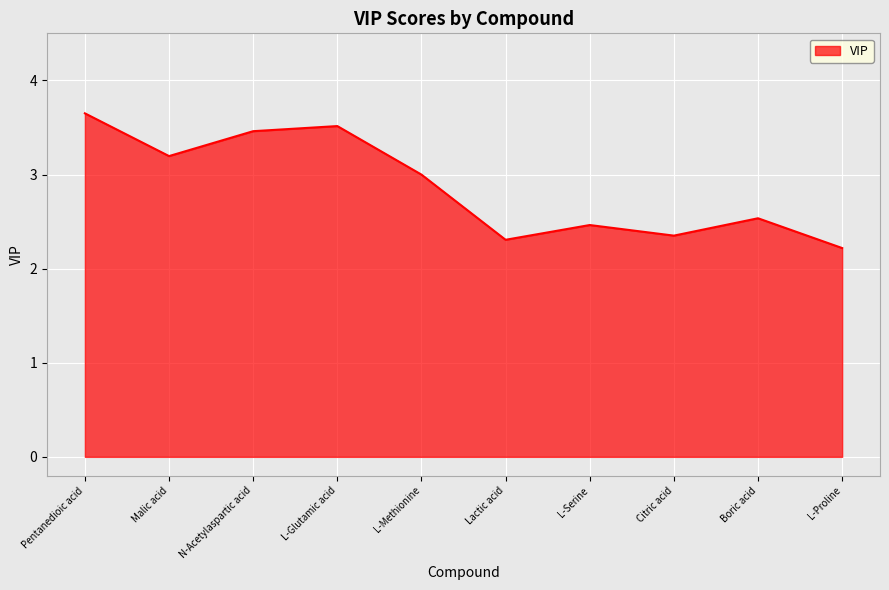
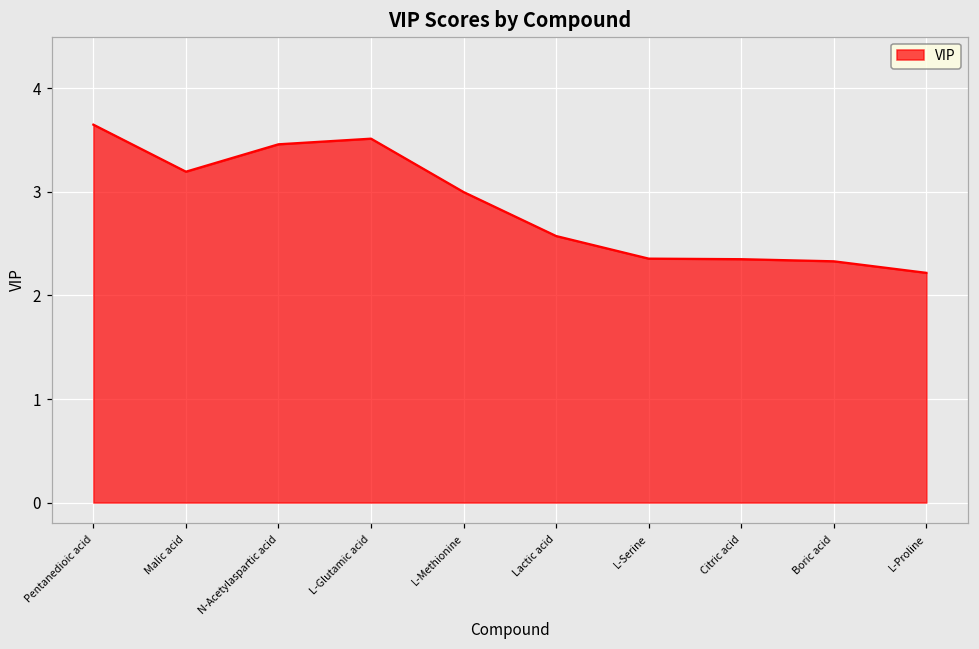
Lactic acid: 2.3 -> 2.6
L-Serine: 2.5 -> 2.4
Boric acid: 2.5 -> 2.3
